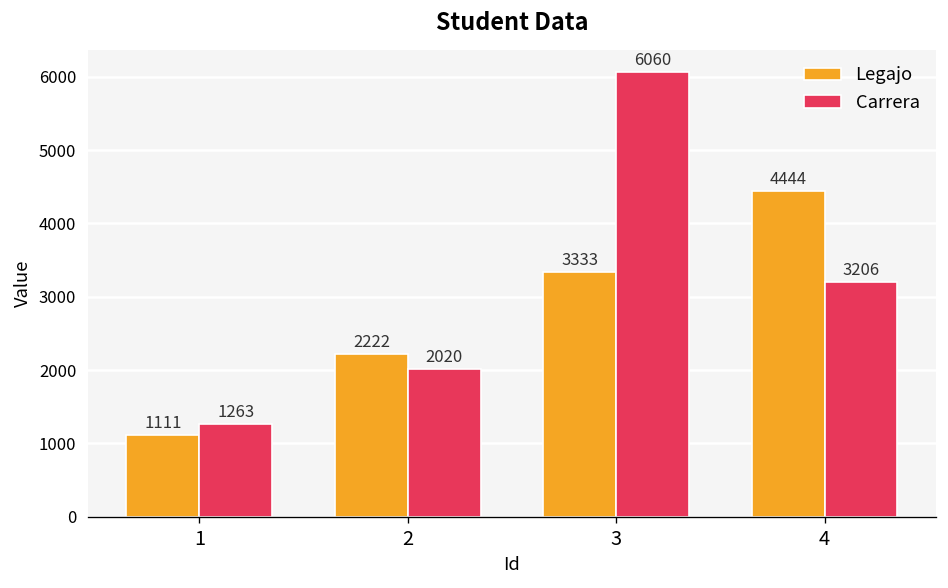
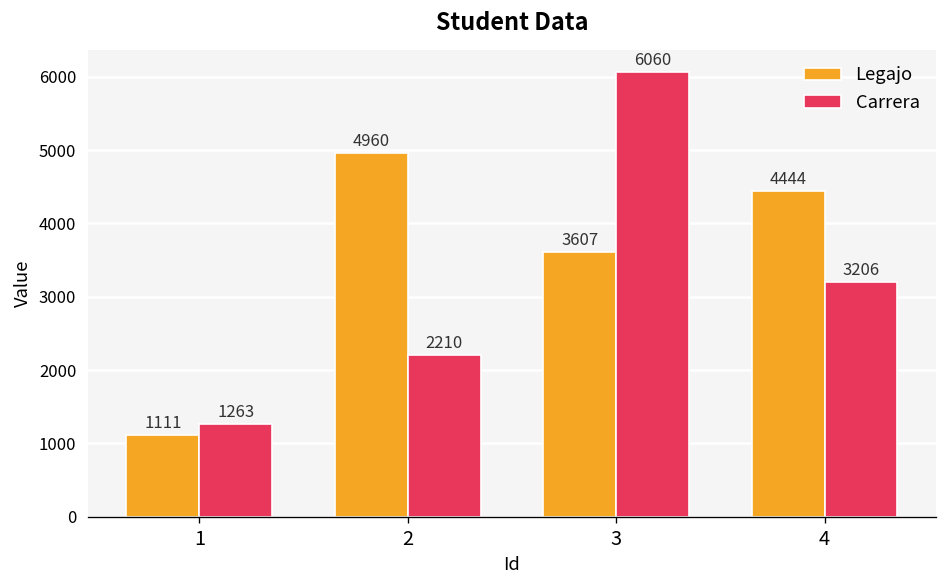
Legajo, 2: 2222 -> 4960
Carrera, 2: 2020 -> 2210
Legajo, 3: 3333 -> 3607
